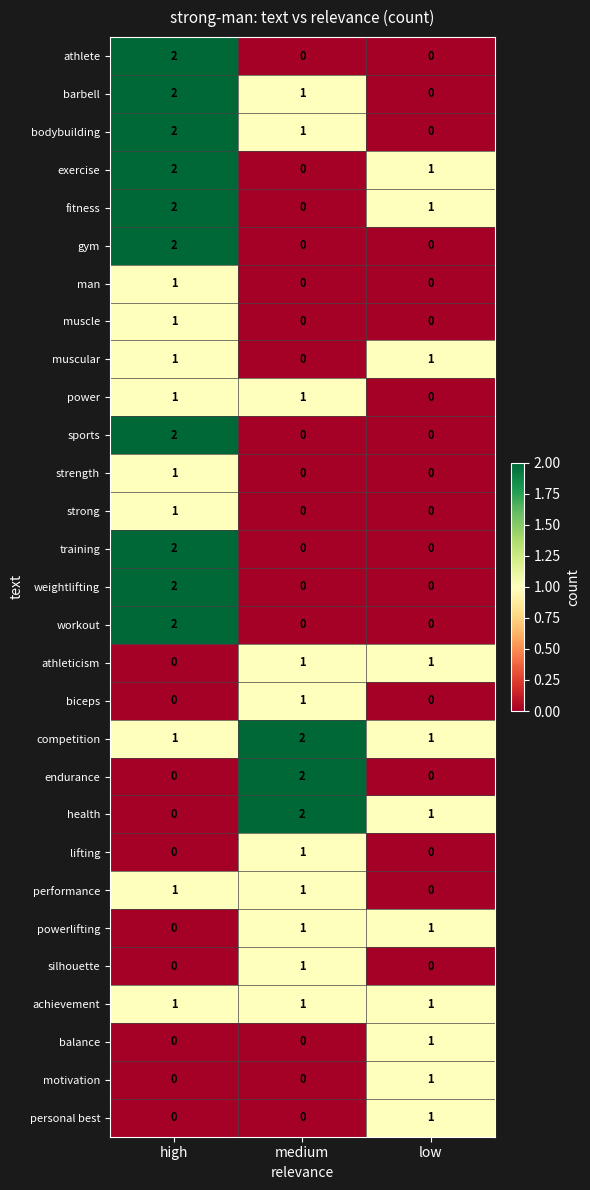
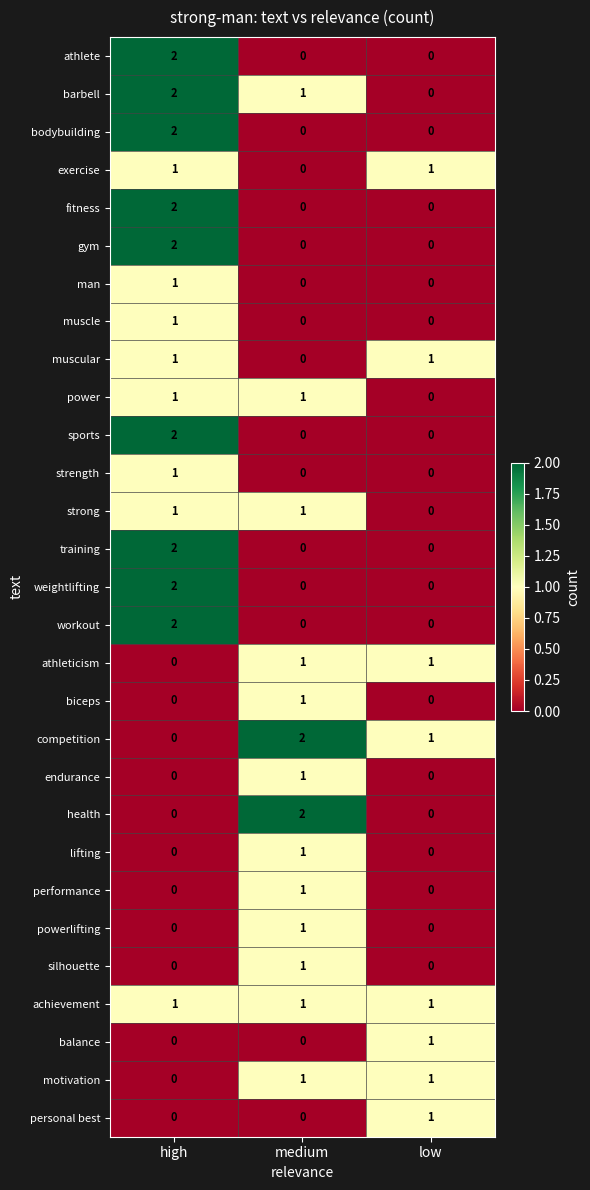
bodybuilding, medium: 1 -> 0
exercise, high: 2 -> 1
fitness, low: 1 -> 0
strong, medium: 0 -> 1
competition, high: 1 -> 0
endurance, medium: 2 -> 1
health, low: 1 -> 0
performance, high: 1 -> 0
powerlifting, low: 1 -> 0
motivation, medium: 0 -> 1
